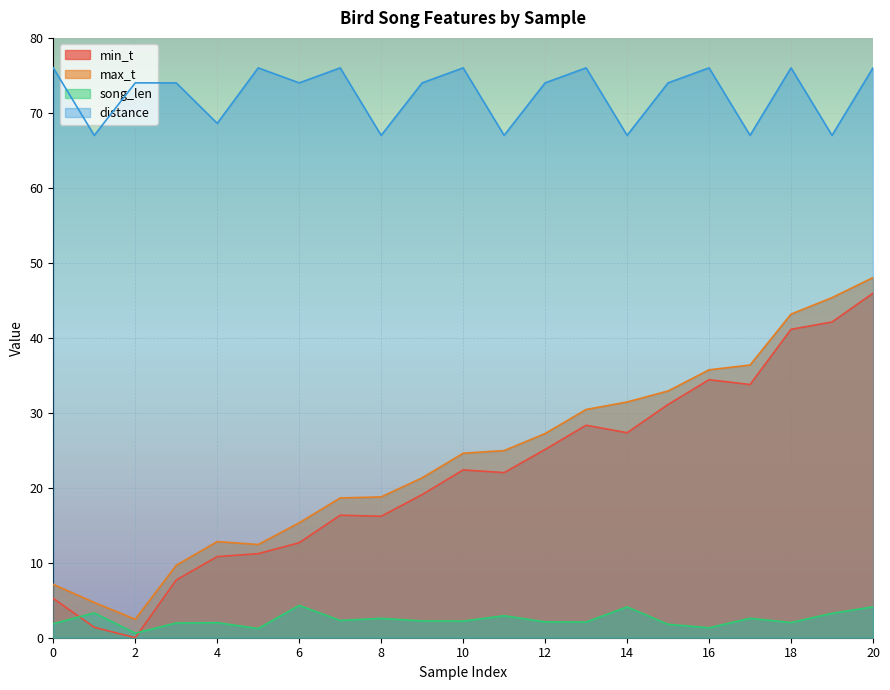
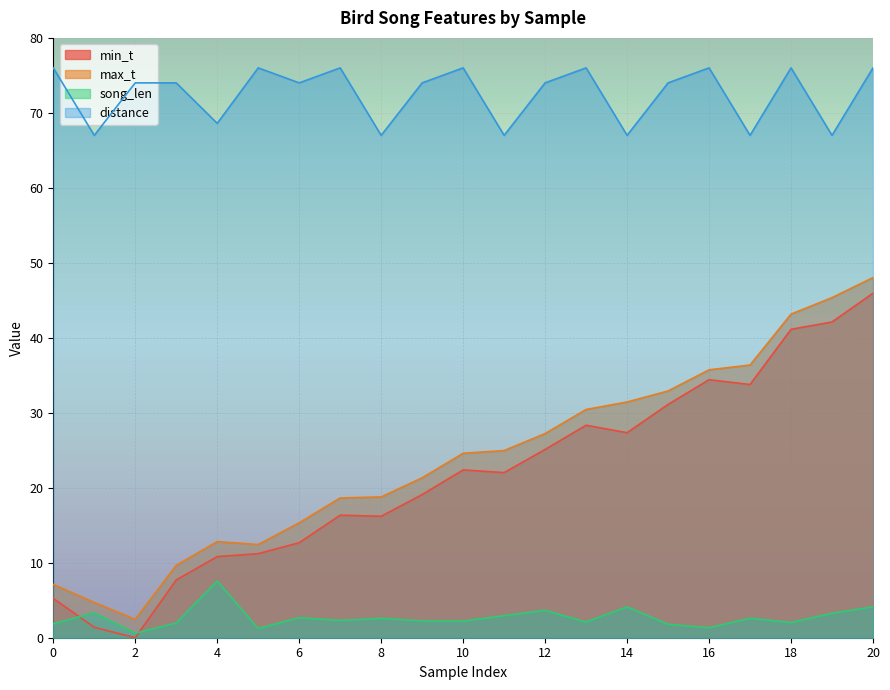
song_len, 4: 2 -> 8
song_len, 6: 4 -> 3
song_len, 12: 2 -> 4
